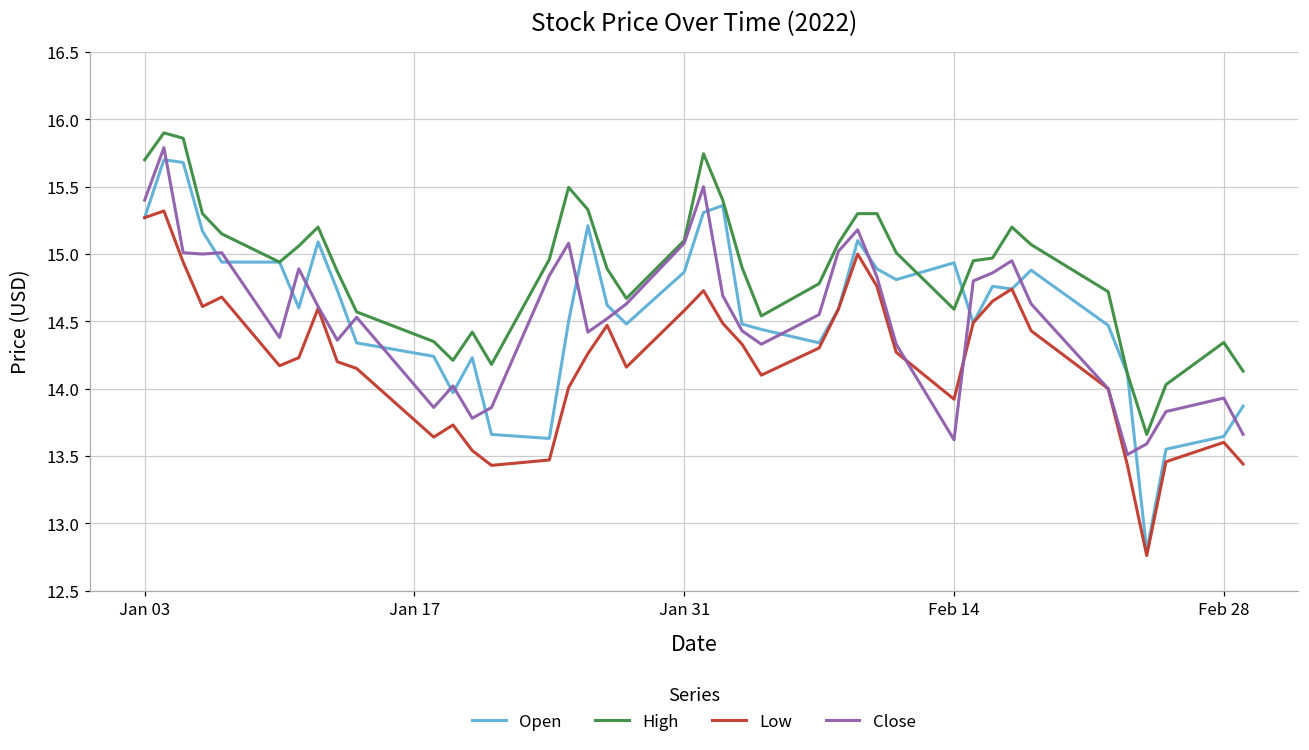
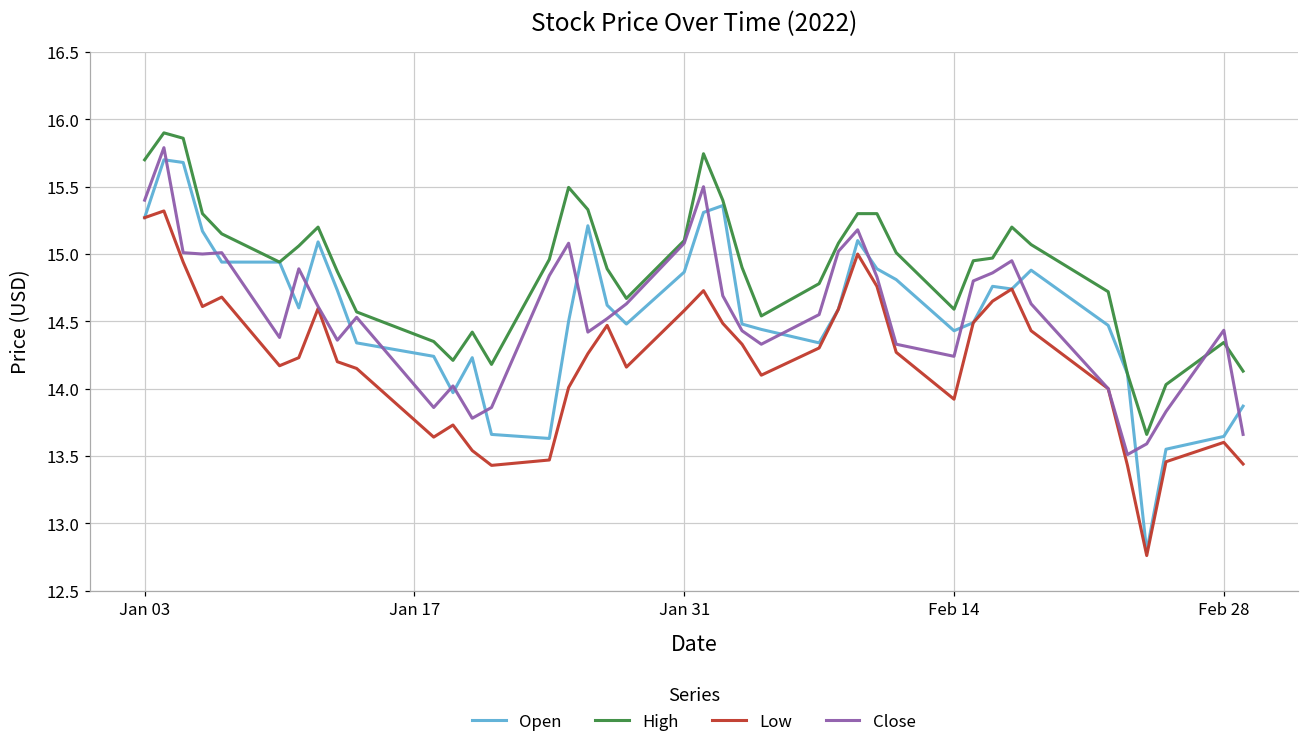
Open, Feb 14: 14.93 -> 14.43
Close, Feb 14: 13.62 -> 14.24
Close, Feb 28: 13.93 -> 14.43
